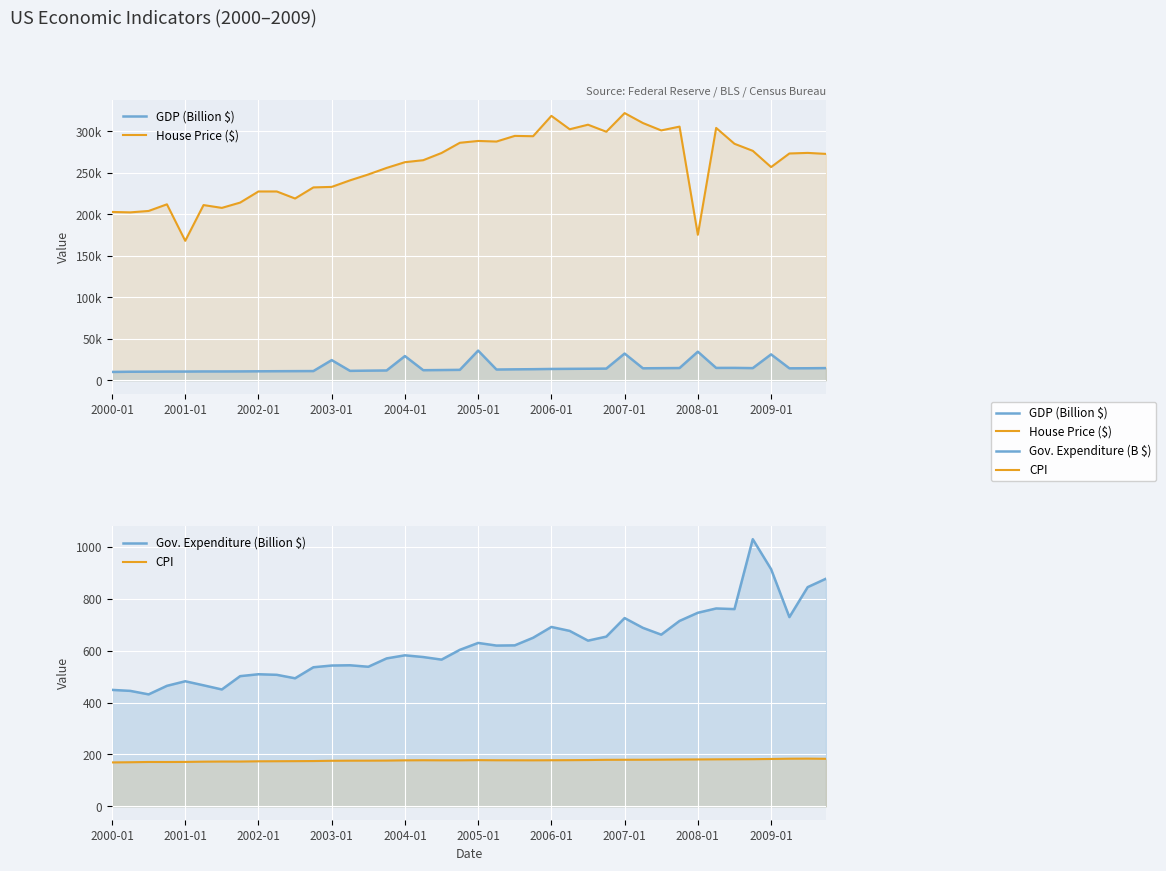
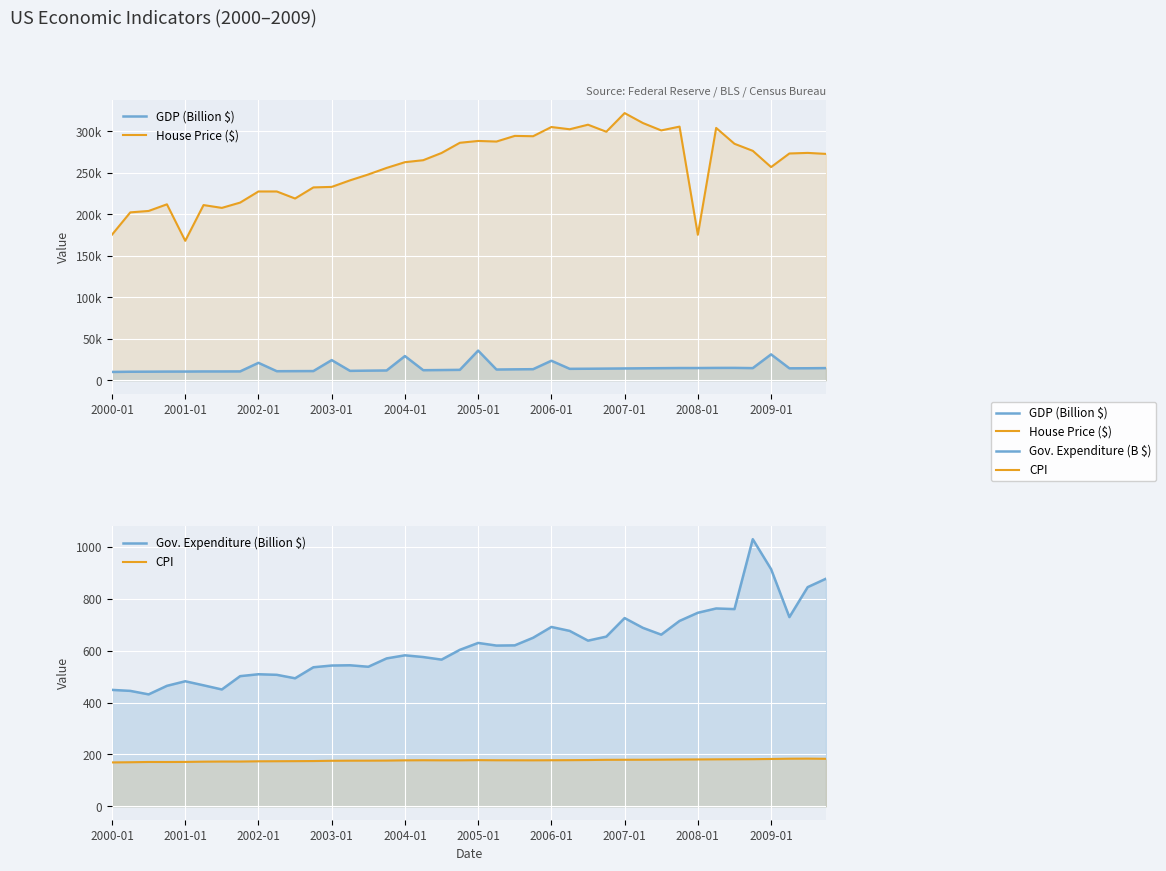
Source: Federal Reserve / BLS / Census Bureau, House Price ($), 2000-01: 200000 -> 180000
Source: Federal Reserve / BLS / Census Bureau, GDP (Billion $), 2002-01: 10000 -> 20000
Source: Federal Reserve / BLS / Census Bureau, GDP (Billion $), 2006-01: 10000 -> 20000
Source: Federal Reserve / BLS / Census Bureau, House Price ($), 2006-01: 320000 -> 310000
Source: Federal Reserve / BLS / Census Bureau, GDP (Billion $), 2007-01: 30000 -> 10000
Source: Federal Reserve / BLS / Census Bureau, GDP (Billion $), 2008-01: 30000 -> 10000
